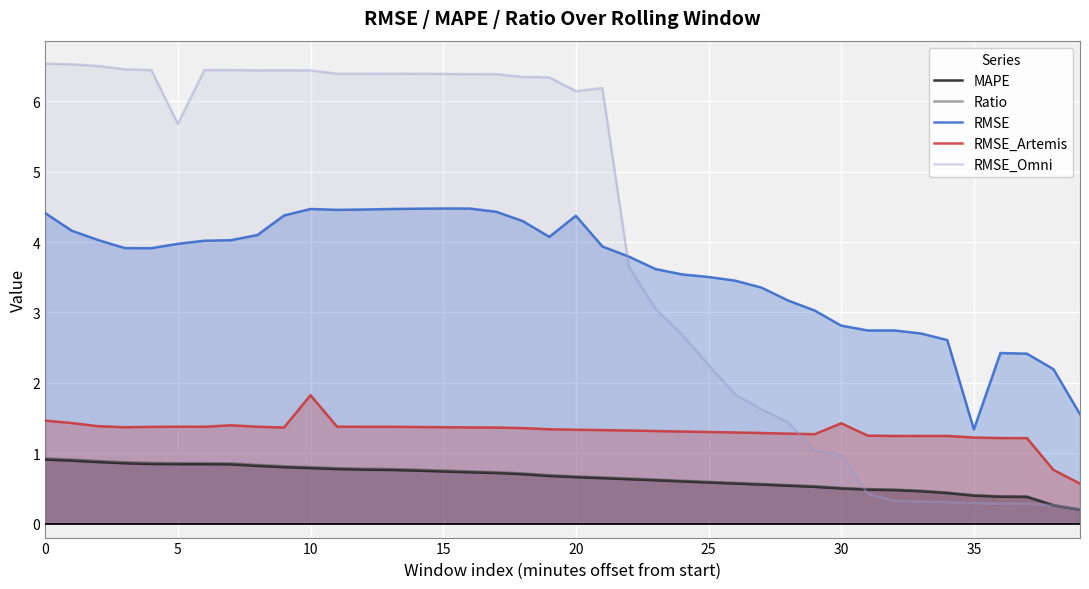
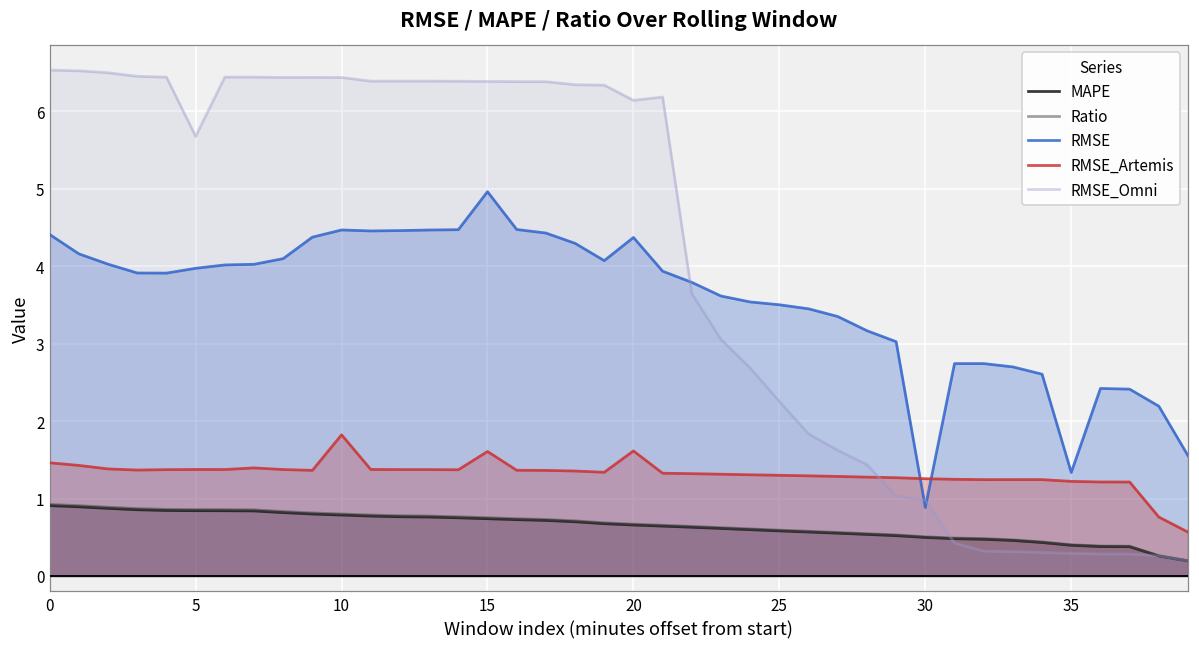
RMSE, 15: 4.5 -> 5.0
RMSE_Artemis, 15: 1.4 -> 1.6
RMSE_Artemis, 20: 1.3 -> 1.6
RMSE, 30: 2.8 -> 0.9
RMSE_Artemis, 30: 1.4 -> 1.3
